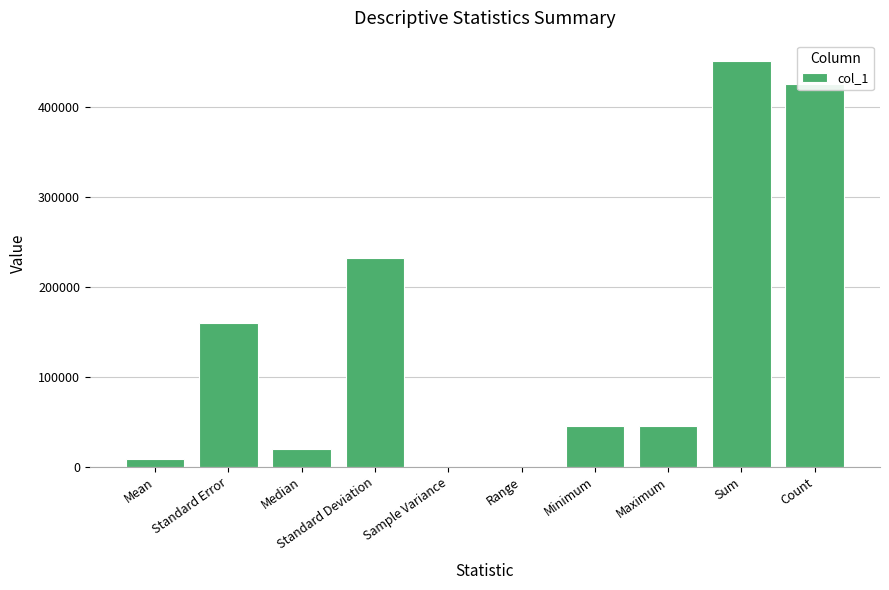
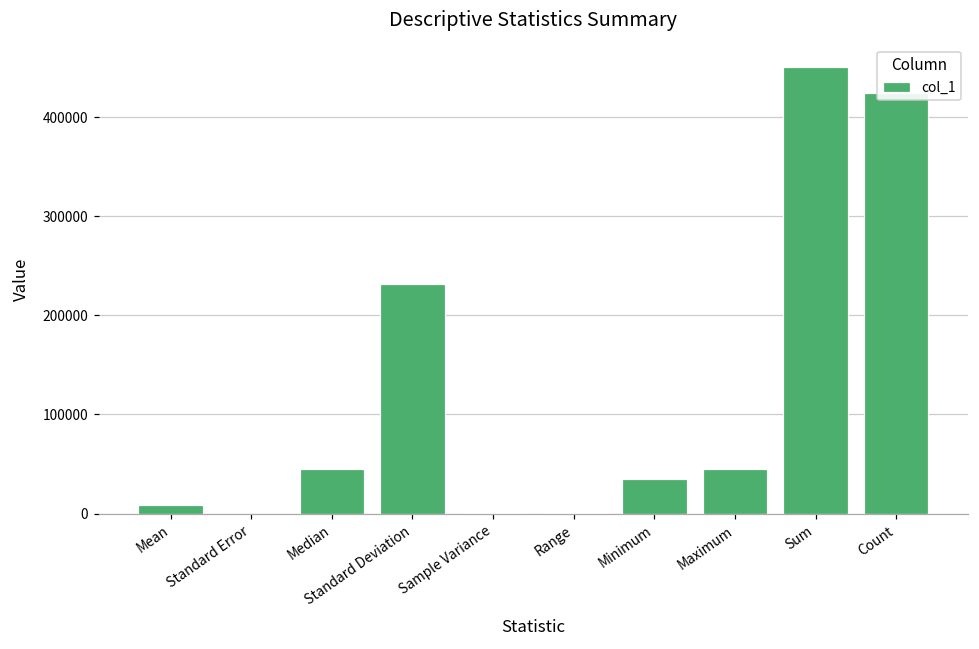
Standard Error: 160000 -> 0
Median: 20000 -> 50000
Minimum: 45000 -> 35000
